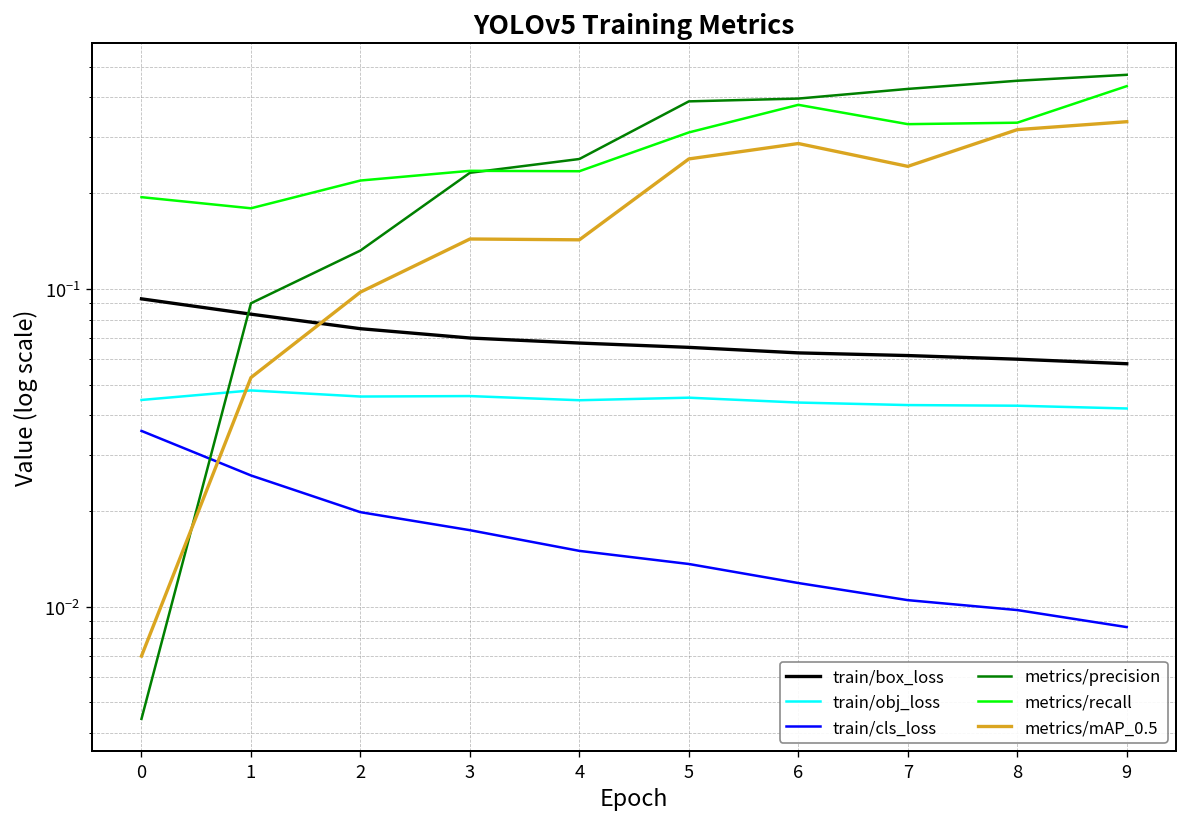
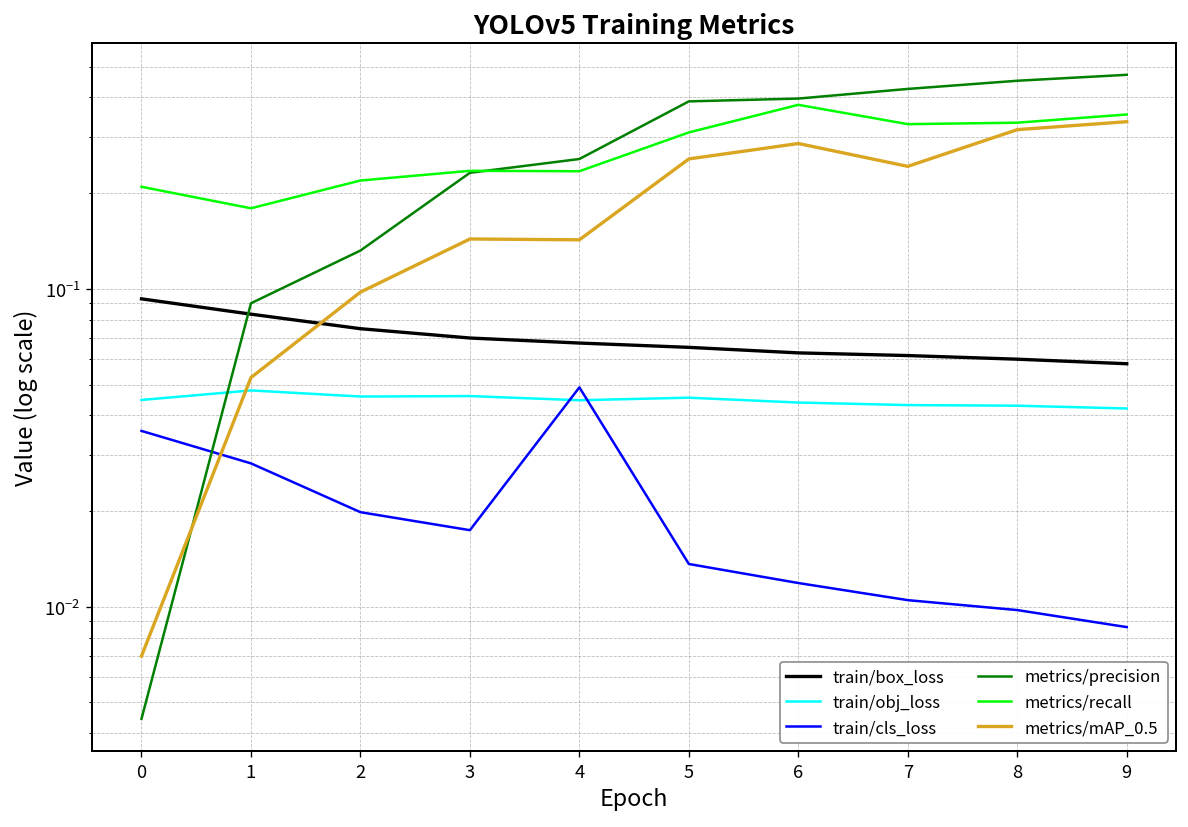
metrics/recall, 0: 0.19 -> 0.21
train/cls_loss, 1: 0.026 -> 0.028
train/cls_loss, 4: 0.015 -> 0.049
metrics/recall, 9: 0.43 -> 0.35
